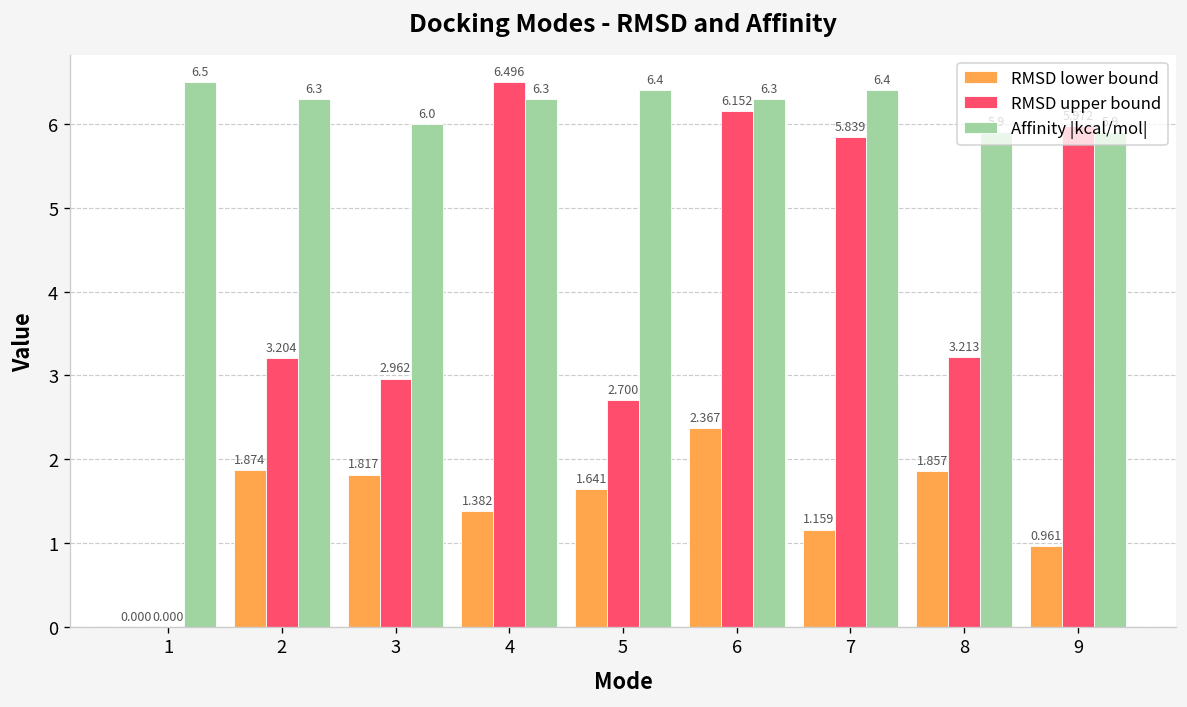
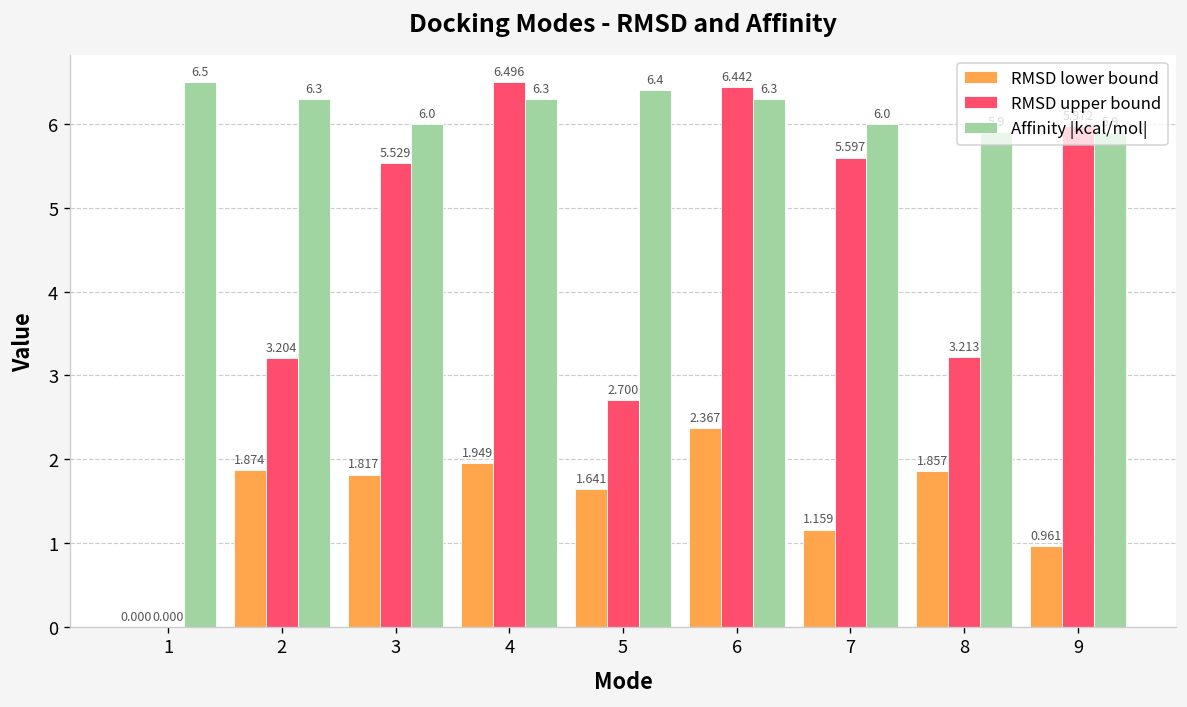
RMSD upper bound, 3: 2.962 -> 5.529
RMSD lower bound, 4: 1.382 -> 1.949
RMSD upper bound, 6: 6.152 -> 6.442
RMSD upper bound, 7: 5.839 -> 5.597
Affinity |kcal/mol|, 7: 6.4 -> 6.0
